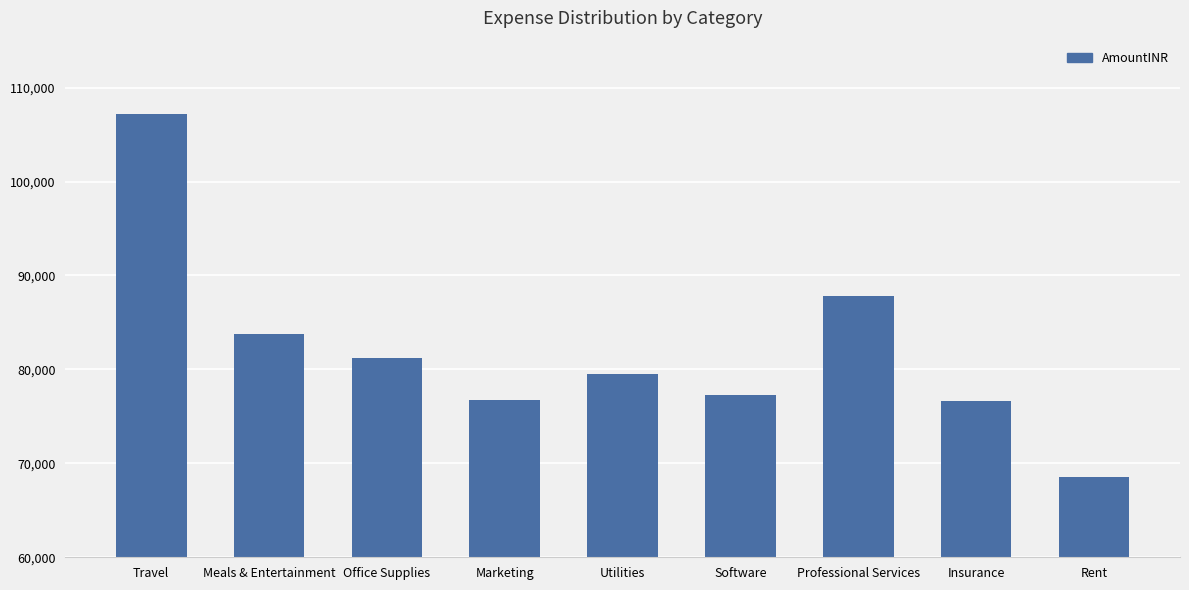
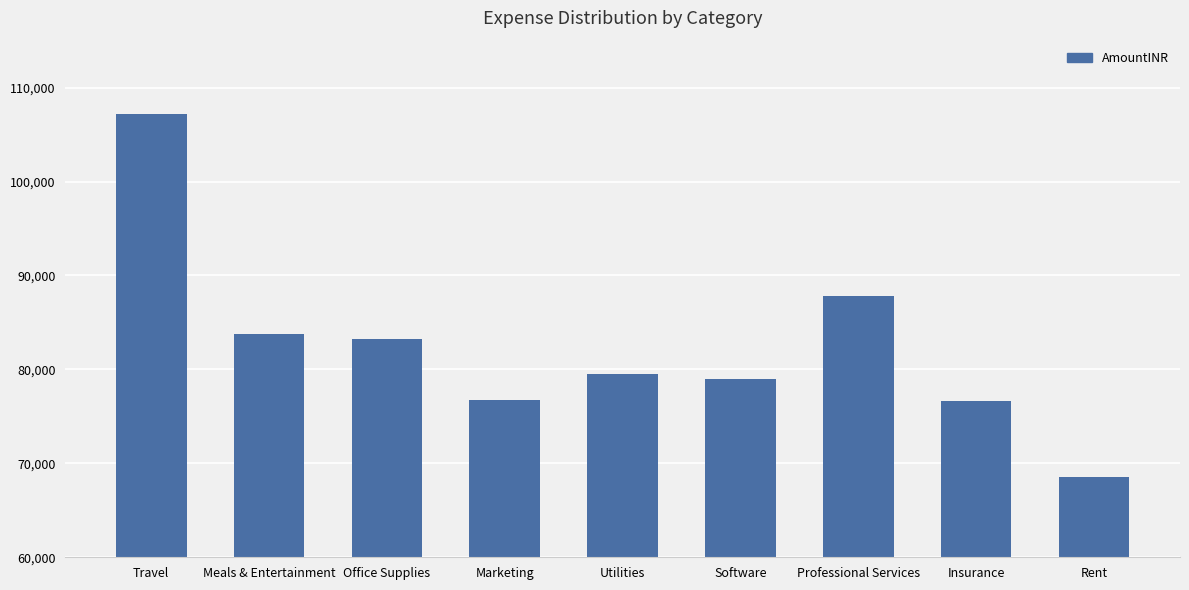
Office Supplies: 81,000 -> 83,000
Software: 77,000 -> 79,000
